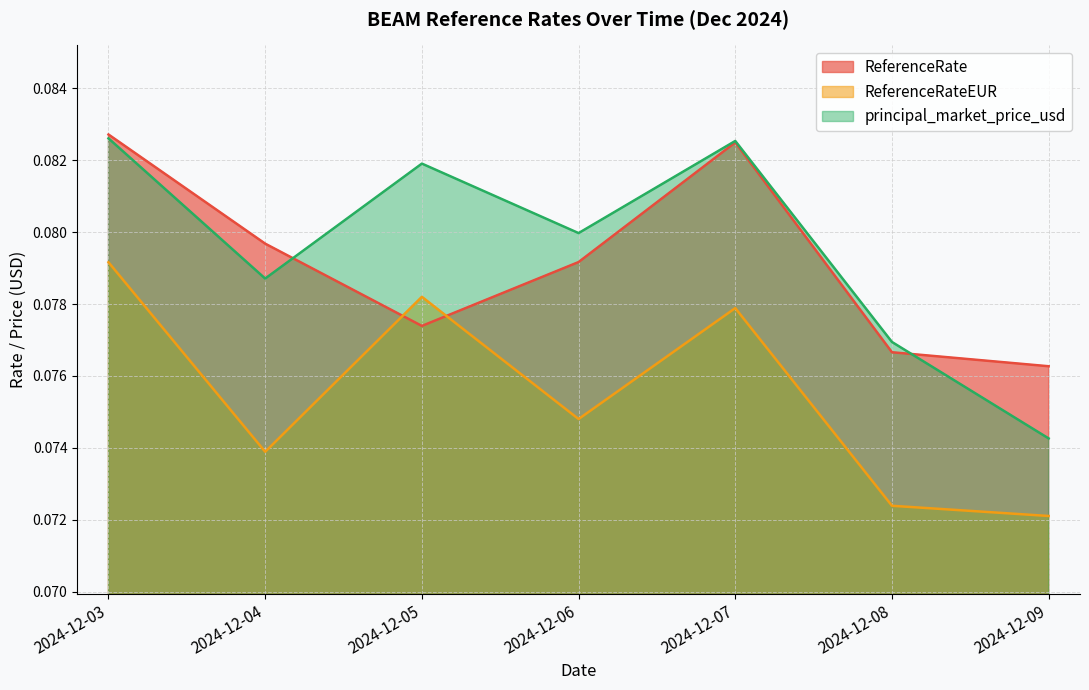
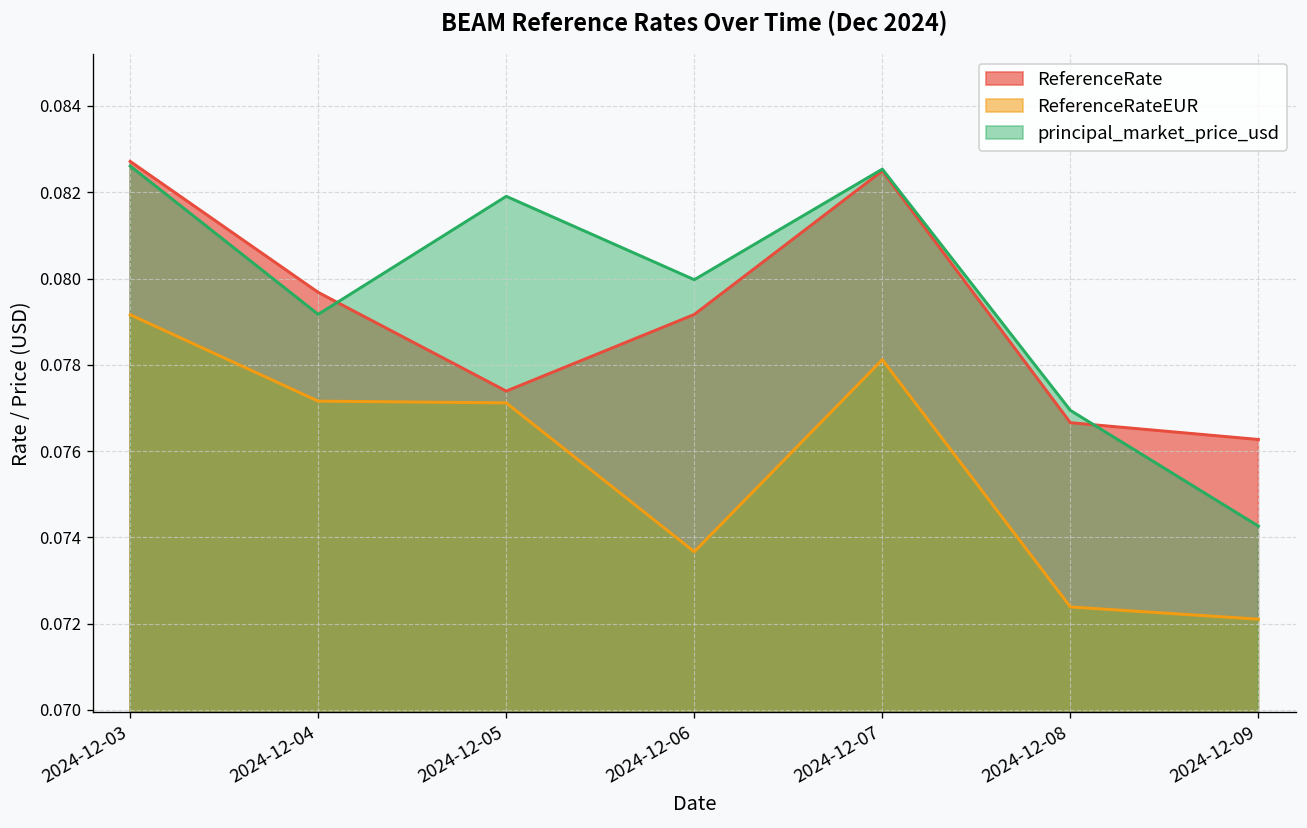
ReferenceRateEUR, 2024-12-04: 0.0739 -> 0.0772
principal_market_price_usd, 2024-12-04: 0.0787 -> 0.0792
ReferenceRateEUR, 2024-12-05: 0.0782 -> 0.0771
ReferenceRateEUR, 2024-12-06: 0.0748 -> 0.0737
ReferenceRateEUR, 2024-12-07: 0.0779 -> 0.0781
